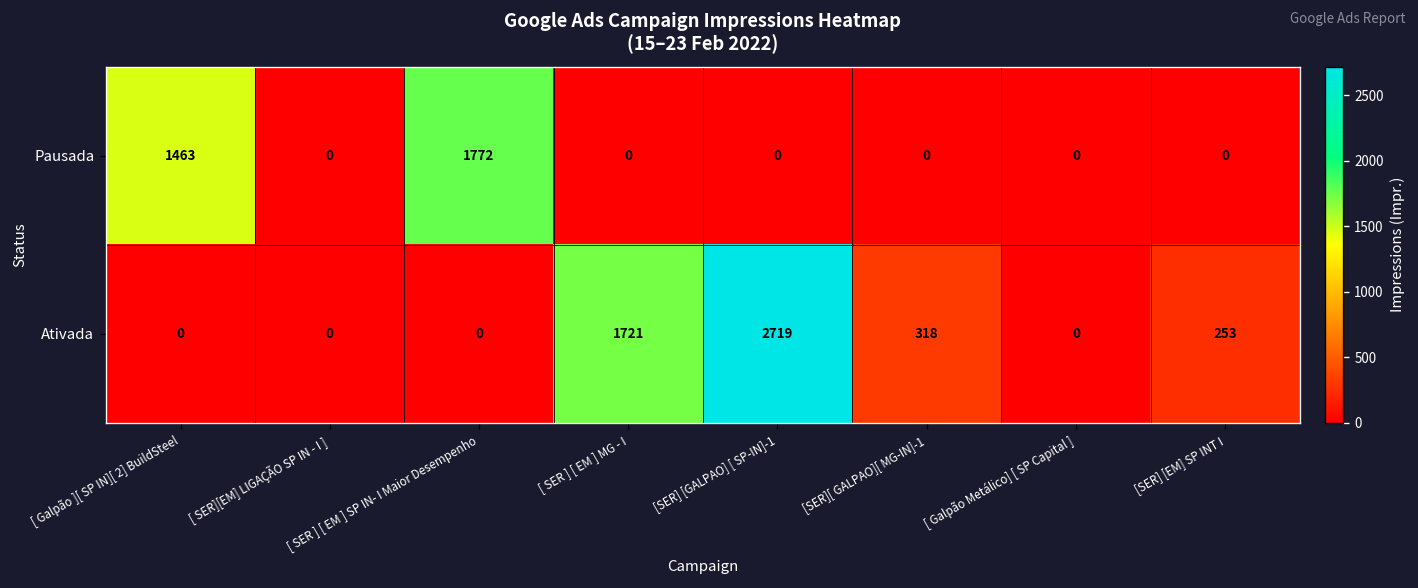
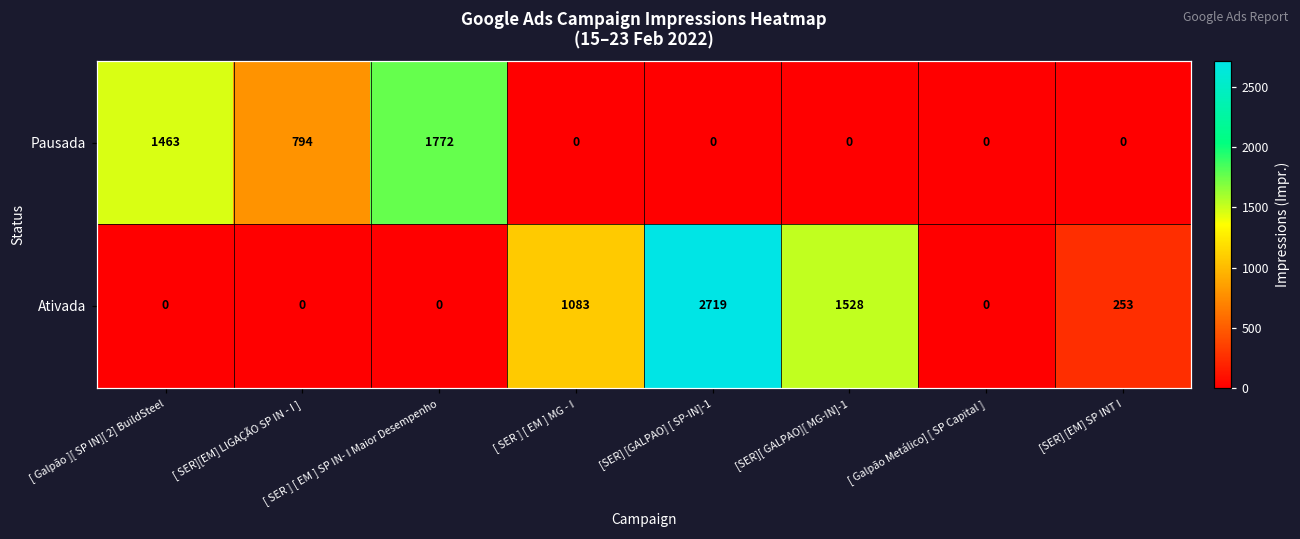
Pausada, [ SER][EM] LIGAÇÃO SP IN - I ]: 0 -> 794
Ativada, [ SER ] [ EM ] MG - I: 1721 -> 1083
Ativada, [SER][ GALPAO][ MG-IN]-1: 318 -> 1528
